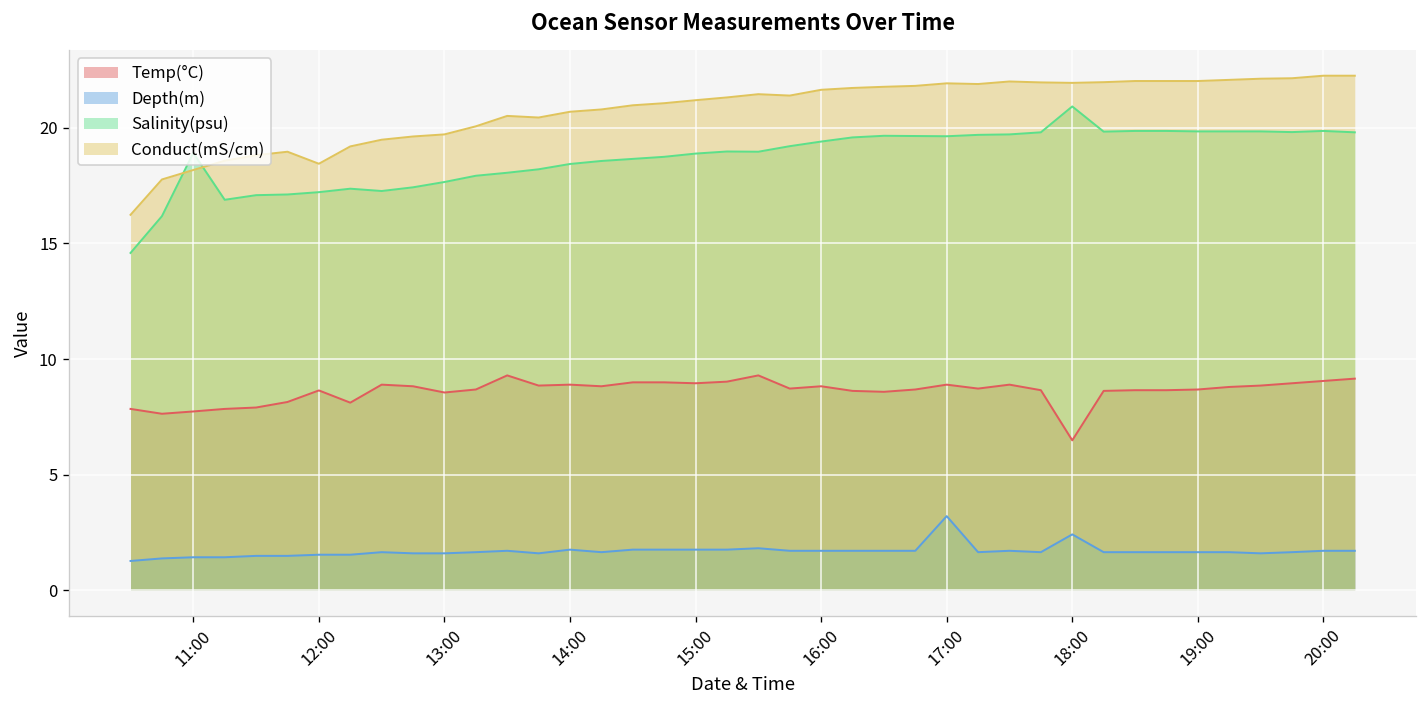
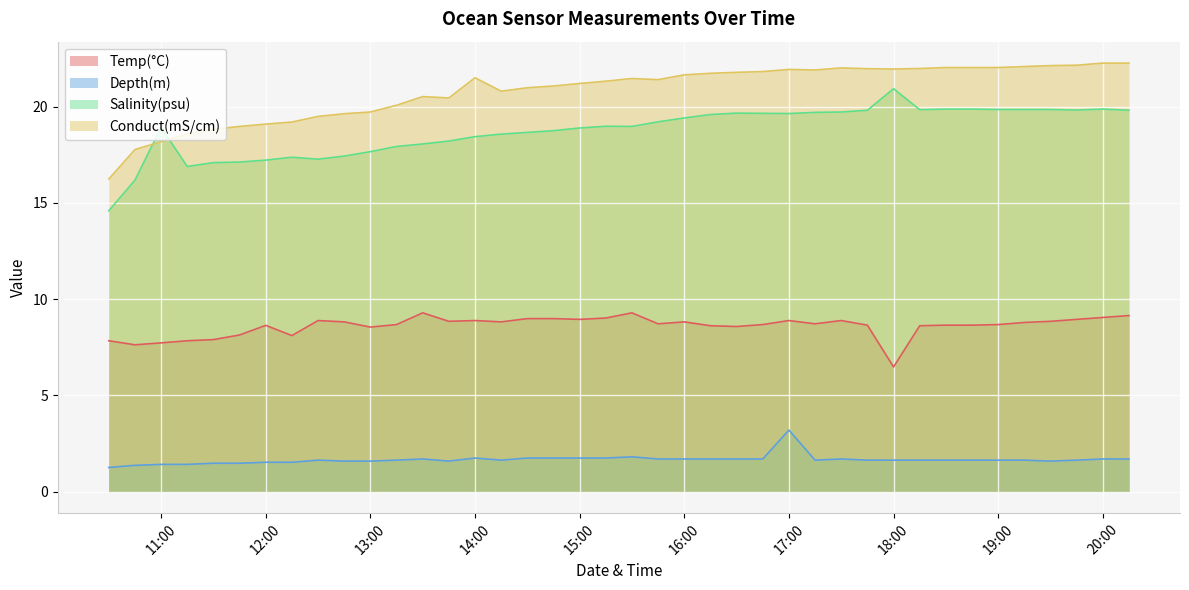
Conduct(mS/cm), 12:00: 18.5 -> 19.1
Conduct(mS/cm), 14:00: 20.7 -> 21.5
Depth(m), 18:00: 2.4 -> 1.6
